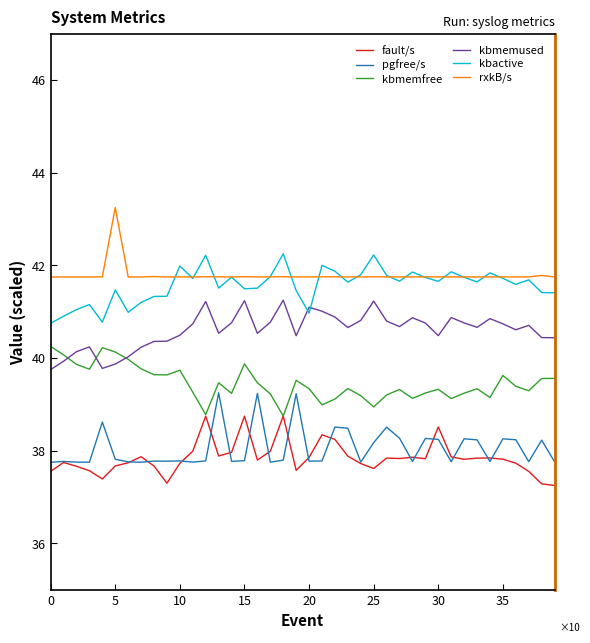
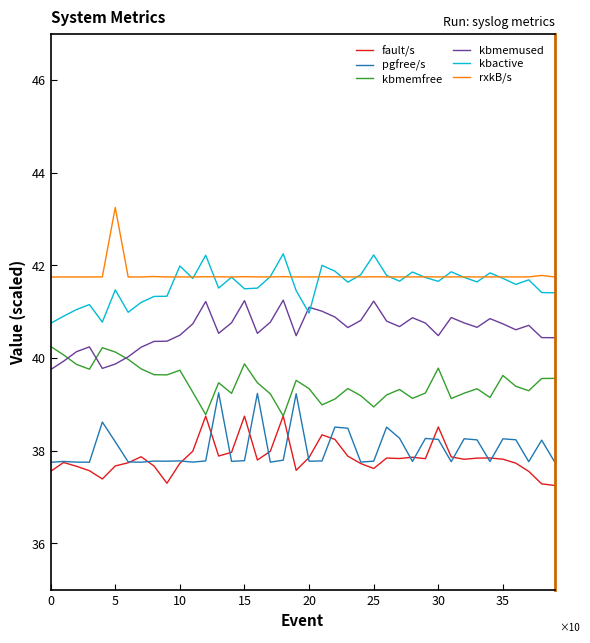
pgfree/s, 5: 37.8 -> 38.2
pgfree/s, 25: 38.2 -> 37.8
kbmemfree, 30: 39.3 -> 39.8
